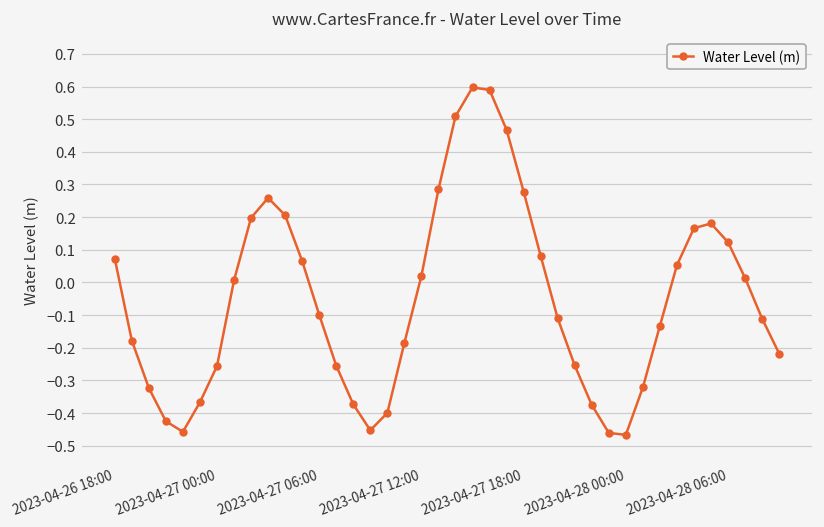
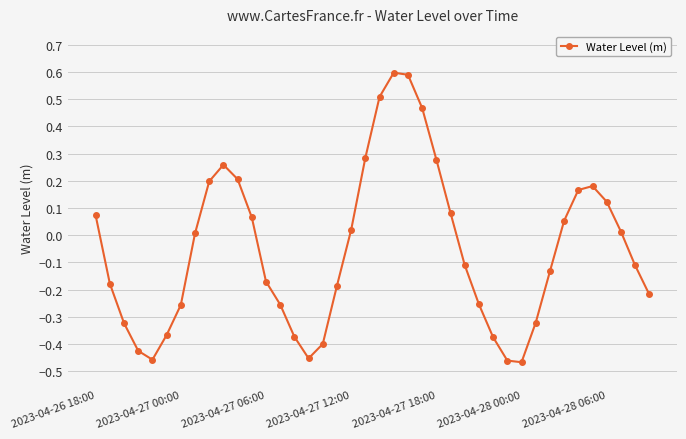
2023-04-27 06:00: -0.10 -> -0.17
